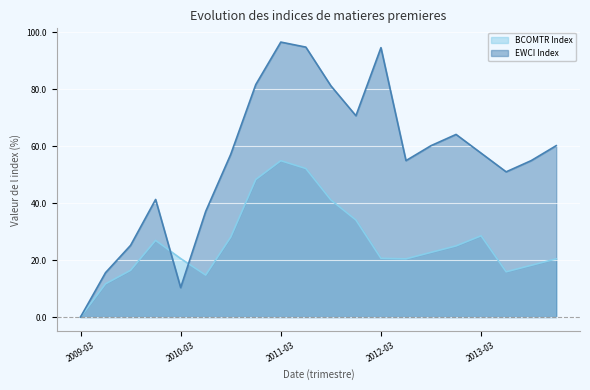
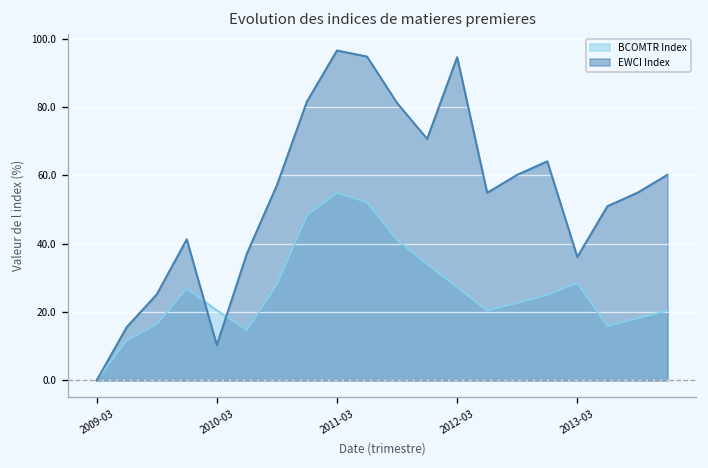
BCOMTR Index, 2012-03: 21 -> 27
EWCI Index, 2013-03: 58 -> 36
